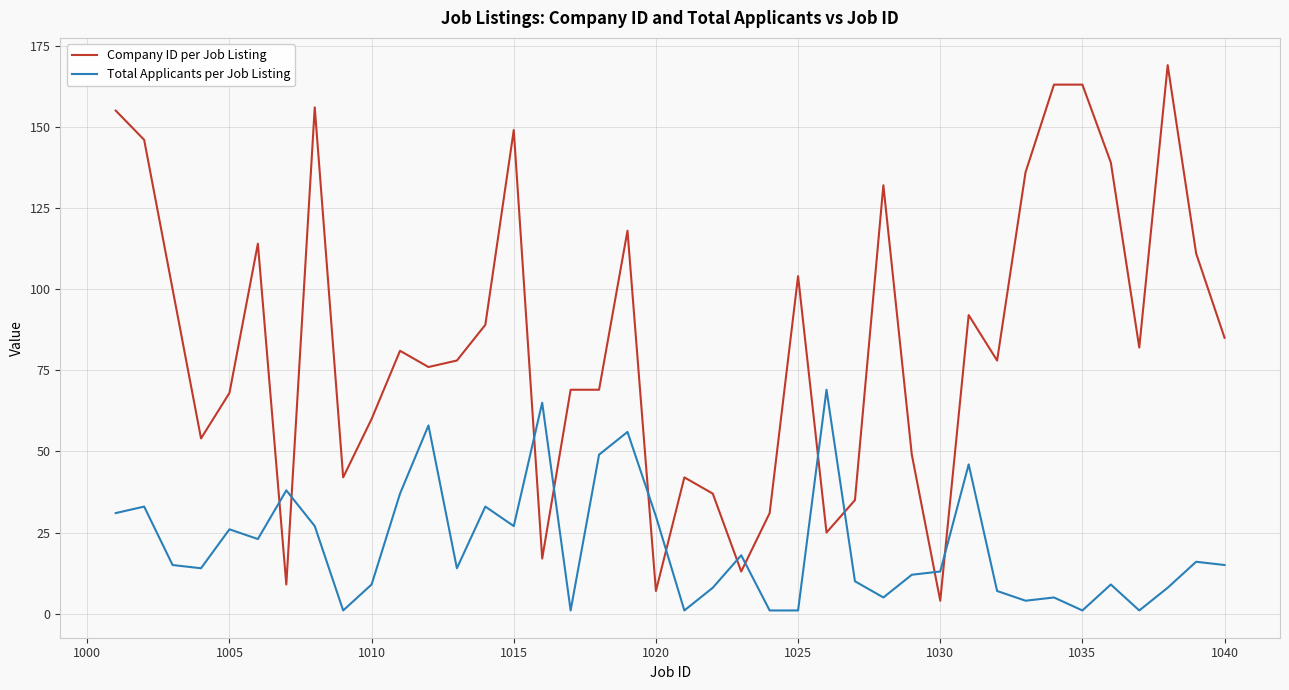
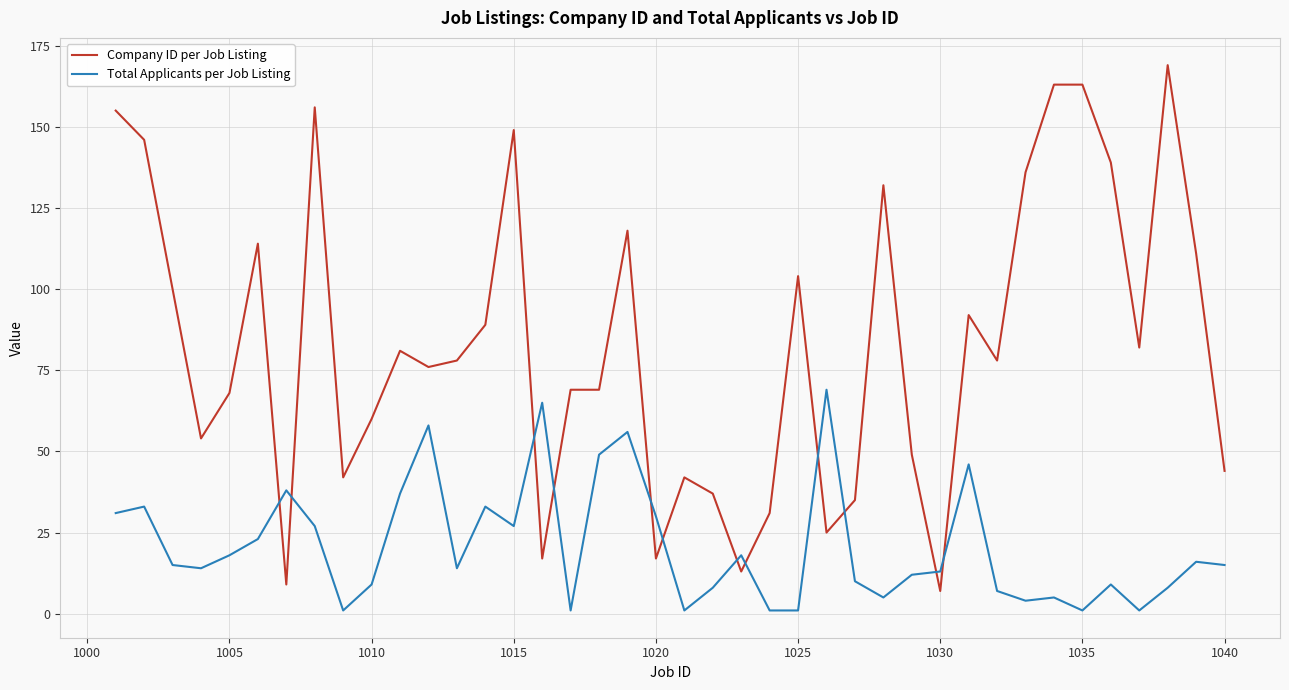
Total Applicants per Job Listing, 1005: 26 -> 18
Company ID per Job Listing, 1020: 7 -> 17
Company ID per Job Listing, 1030: 4 -> 7
Company ID per Job Listing, 1040: 85 -> 44
